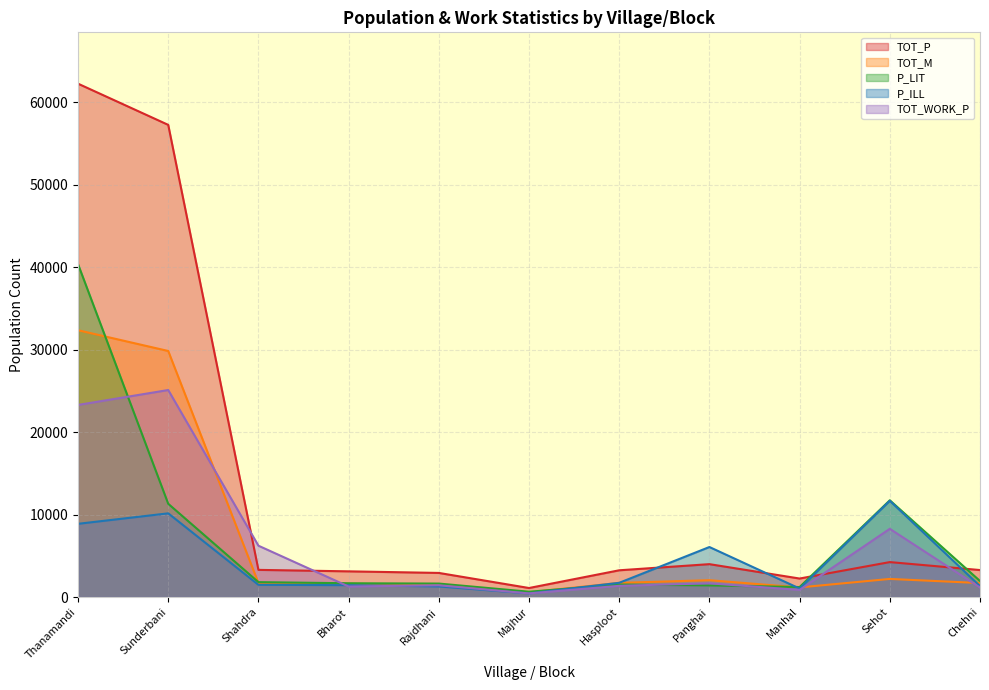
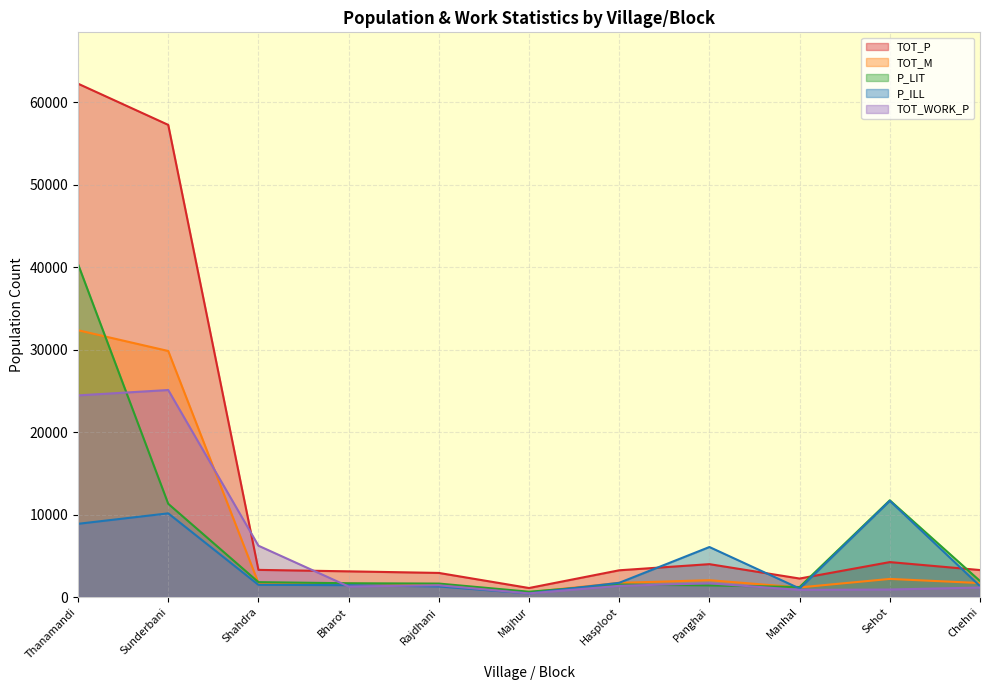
TOT_WORK_P, Thanamandi: 23000 -> 24000
TOT_WORK_P, Sehot: 8000 -> 1000
